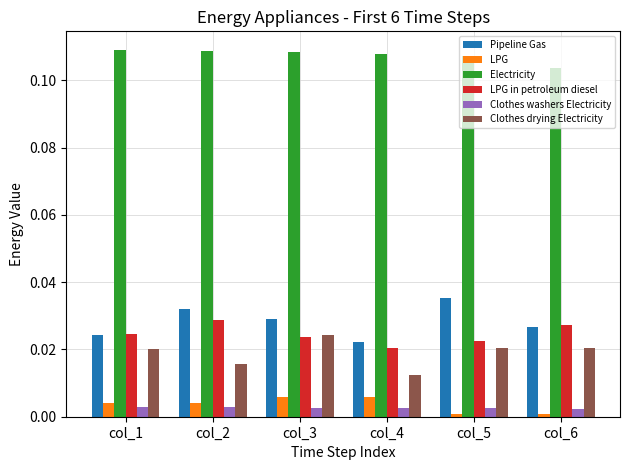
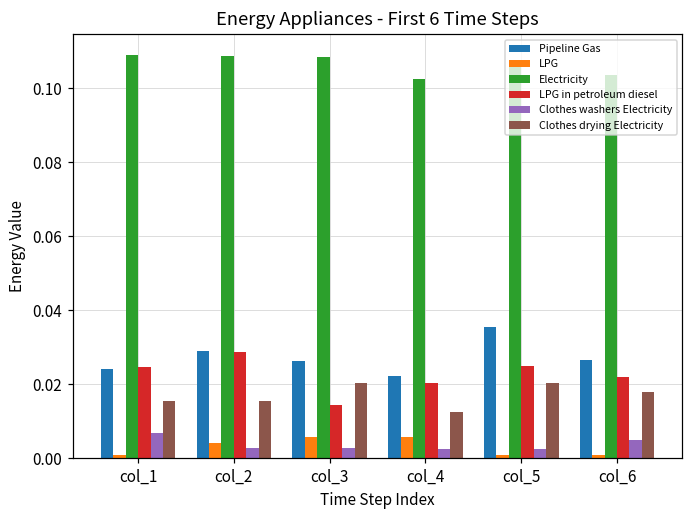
LPG, col_1: 0.004 -> 0.001
Clothes washers Electricity, col_1: 0.003 -> 0.007
Clothes drying Electricity, col_1: 0.020 -> 0.015
Pipeline Gas, col_2: 0.032 -> 0.029
Pipeline Gas, col_3: 0.029 -> 0.026
LPG in petroleum diesel, col_3: 0.024 -> 0.014
Clothes drying Electricity, col_3: 0.024 -> 0.020
Electricity, col_4: 0.108 -> 0.103
LPG in petroleum diesel, col_5: 0.022 -> 0.025
LPG in petroleum diesel, col_6: 0.027 -> 0.022
Clothes washers Electricity, col_6: 0.002 -> 0.005
Clothes drying Electricity, col_6: 0.020 -> 0.018
